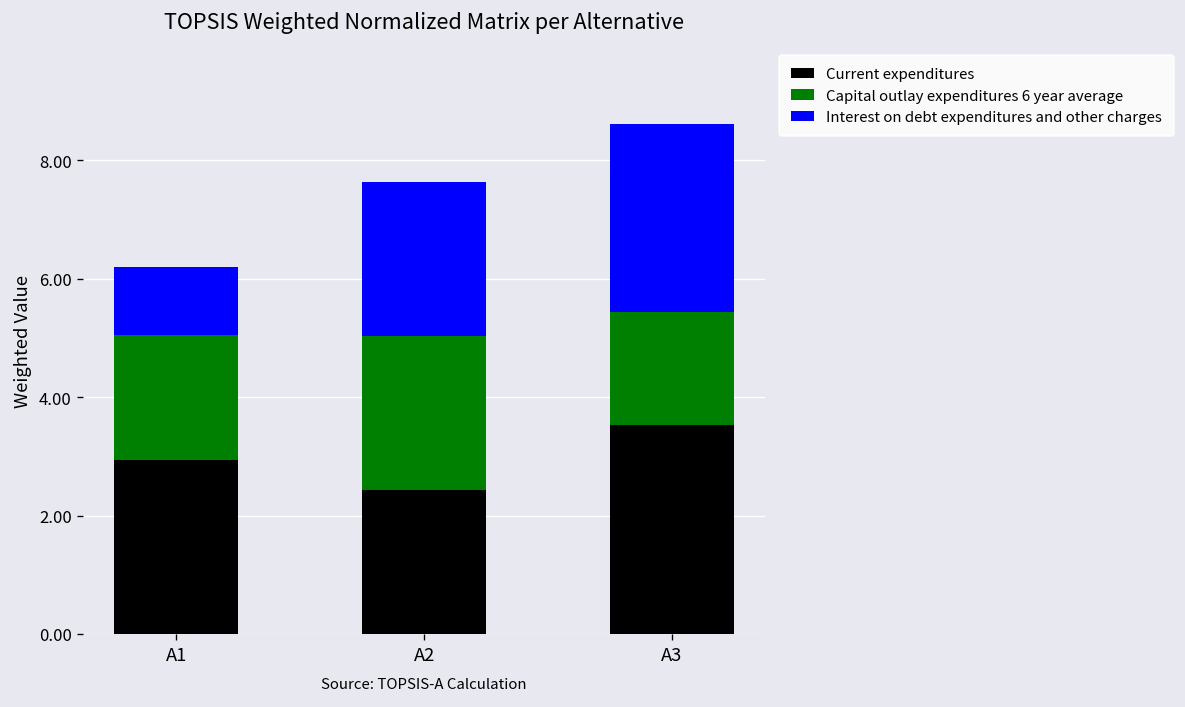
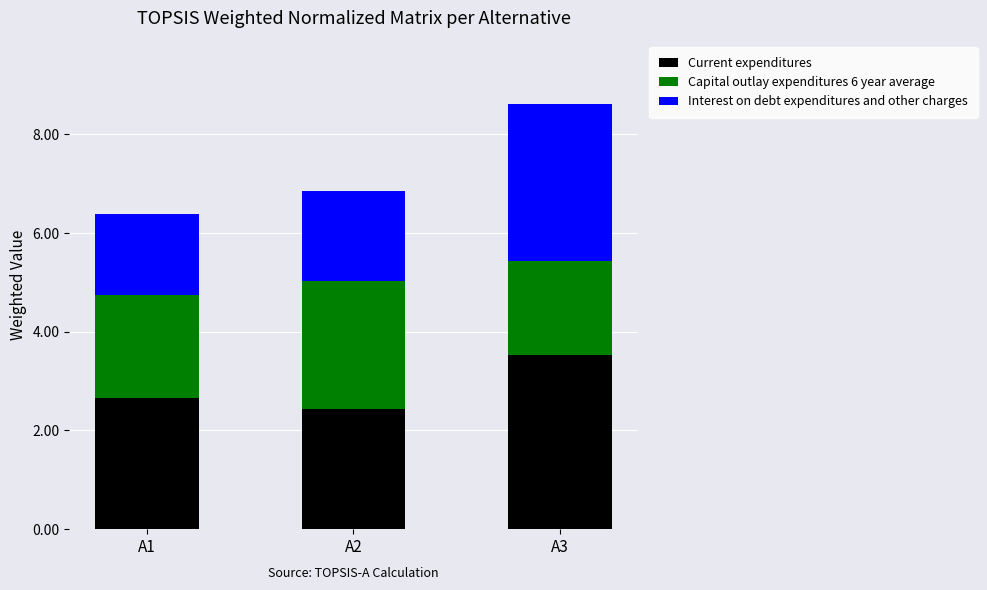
Current expenditures, A1: 2.9 -> 2.7
Interest on debt expenditures and other charges, A1: 1.2 -> 1.6
Interest on debt expenditures and other charges, A2: 2.6 -> 1.8
